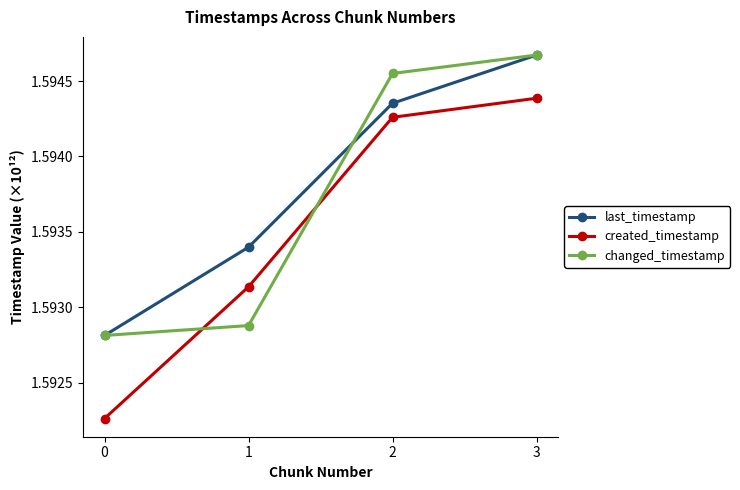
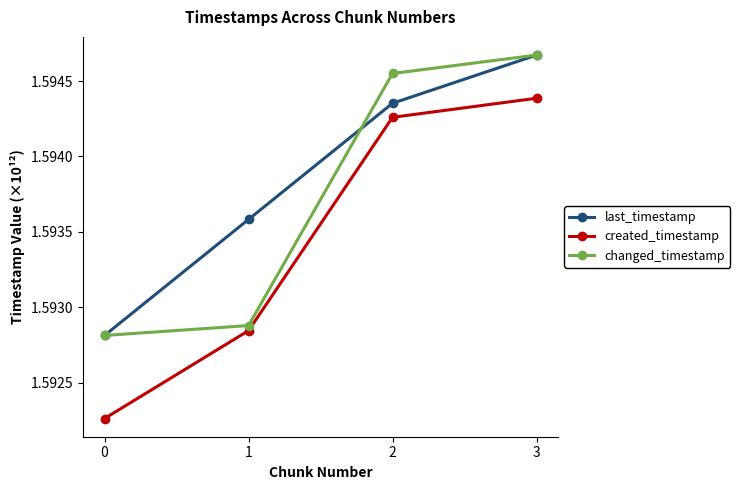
last_timestamp, 1: 1.59340 -> 1.59358
created_timestamp, 1: 1.59314 -> 1.59284
